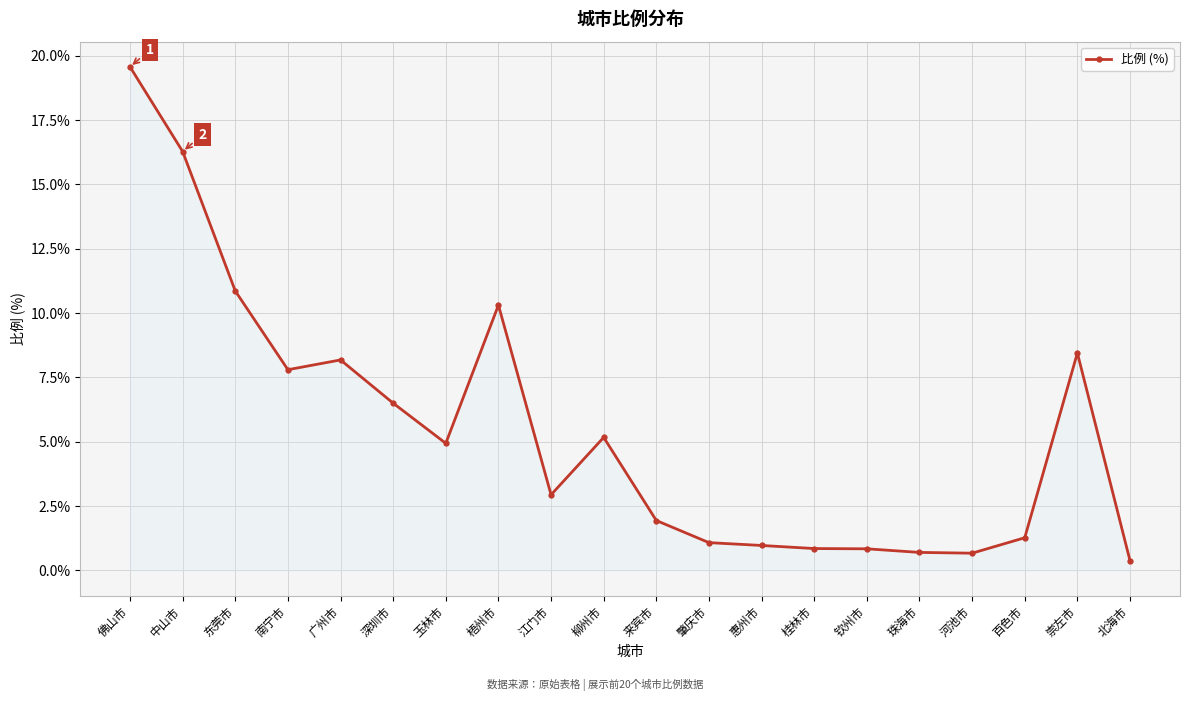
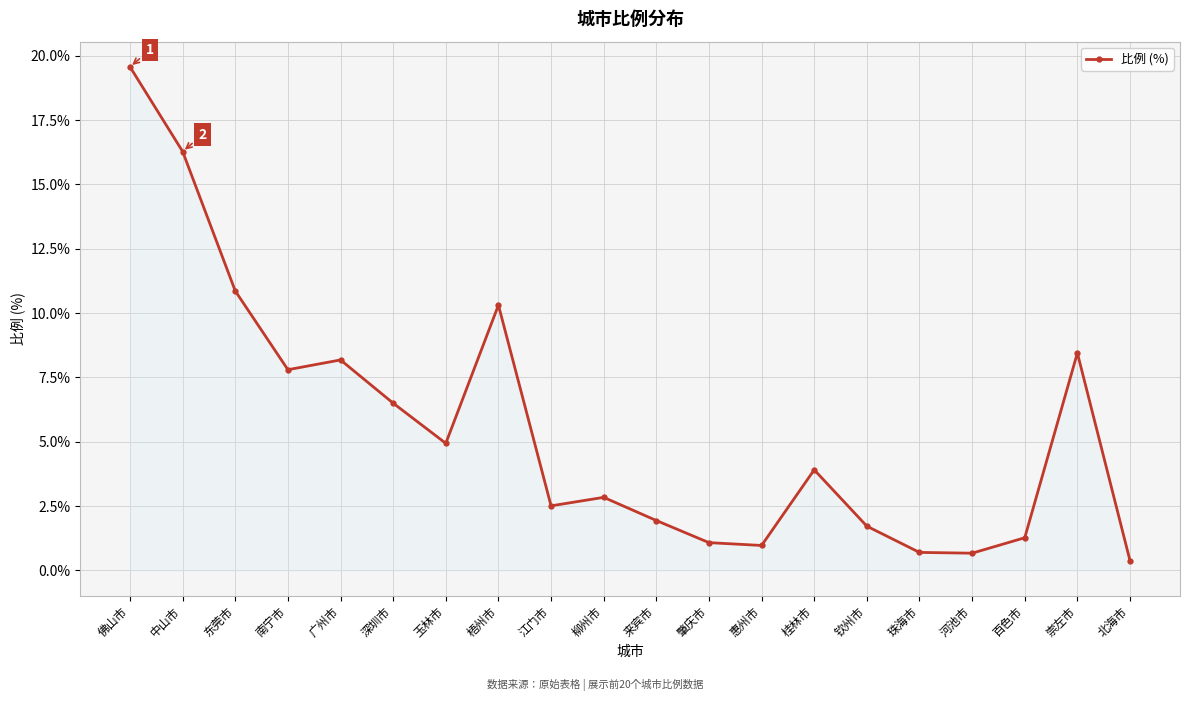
江门市: 2.9% -> 2.5%
柳州市: 5.2% -> 2.8%
桂林市: 0.9% -> 3.9%
钦州市: 0.8% -> 1.7%
